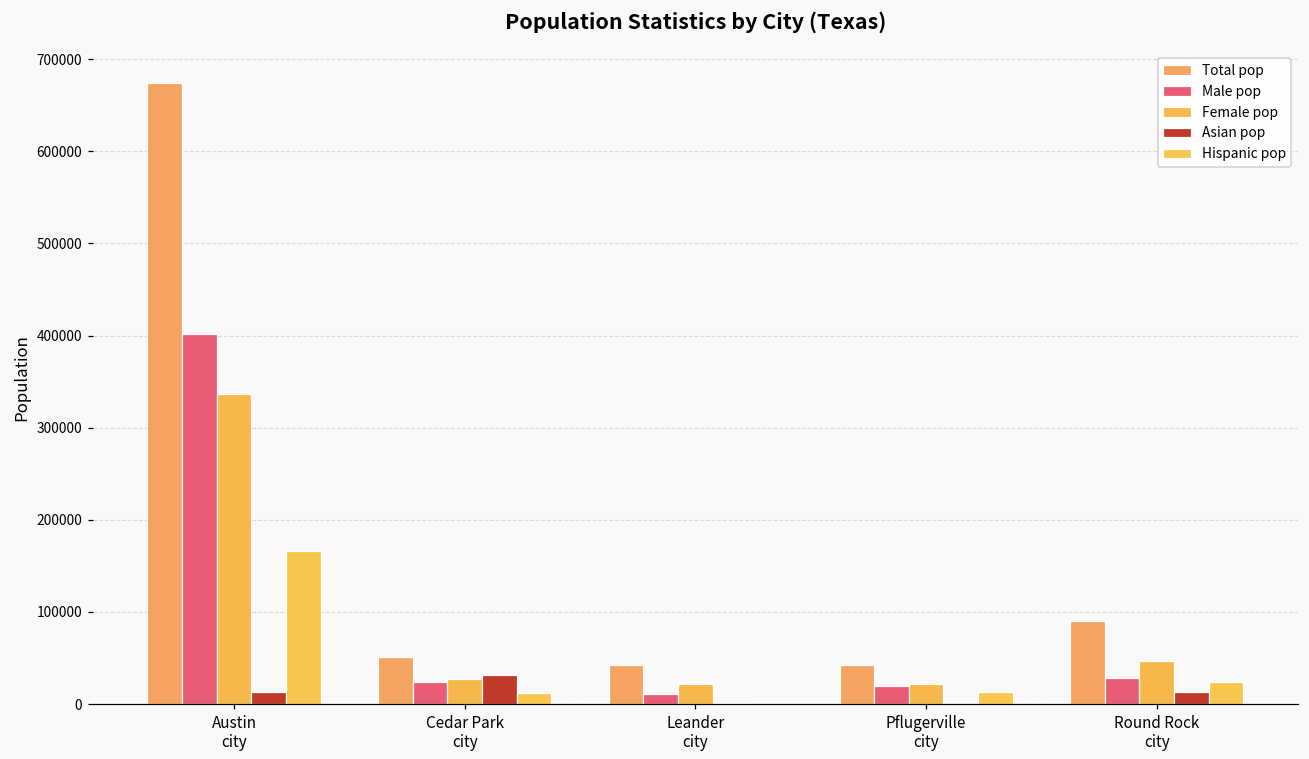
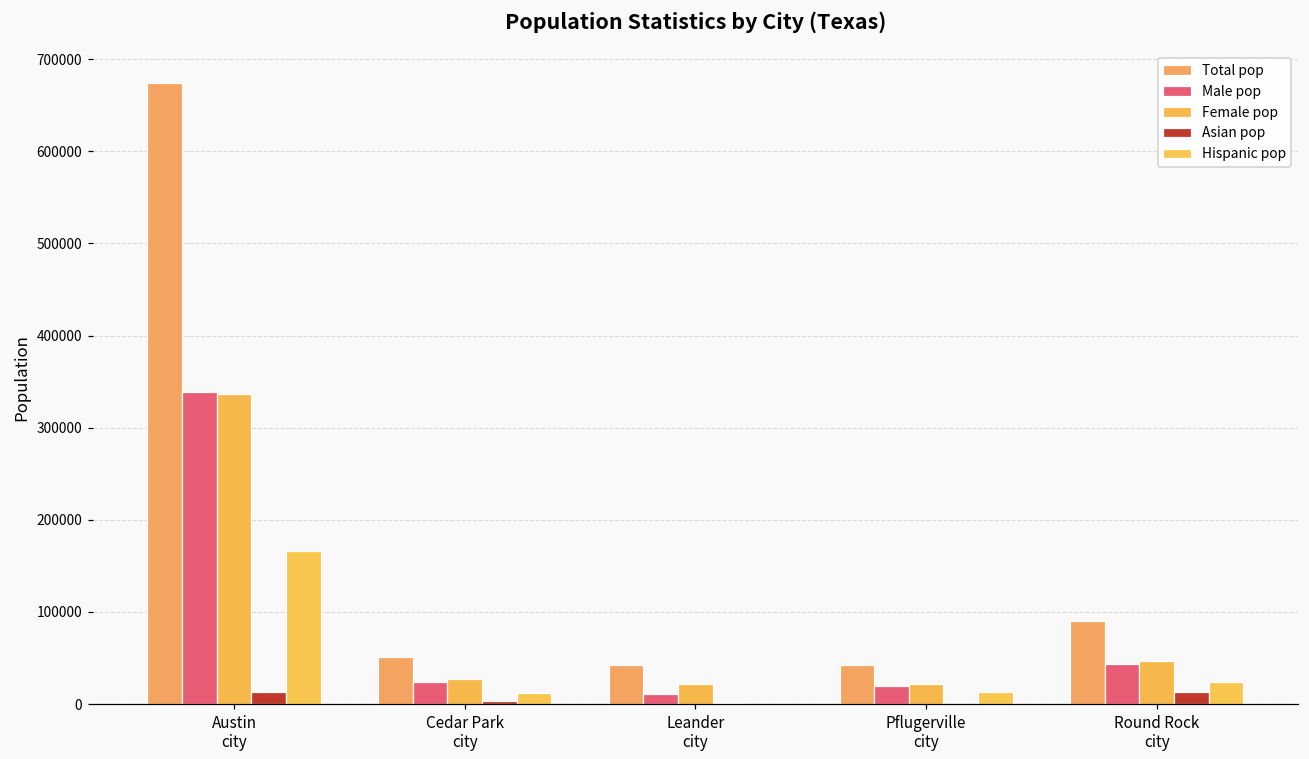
Male pop, Austin city: 400000 -> 340000
Asian pop, Cedar Park city: 30000 -> 0
Male pop, Round Rock city: 30000 -> 40000
